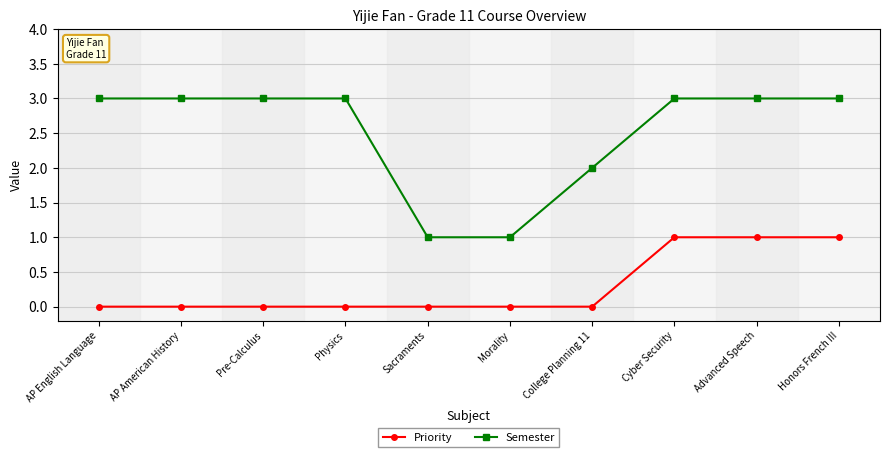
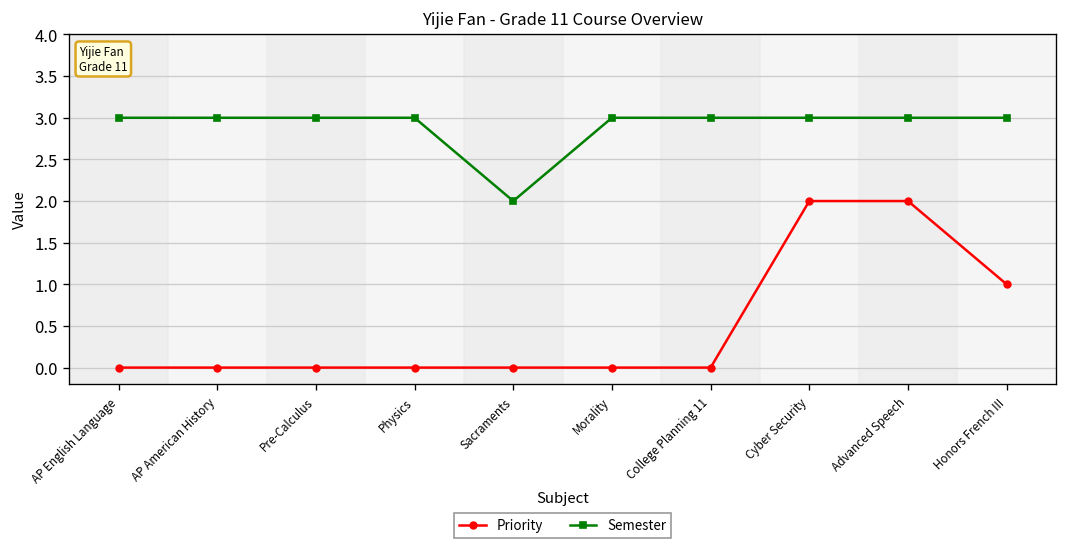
Semester, Sacraments: 1 -> 2
Semester, Morality: 1 -> 3
Semester, College Planning 11: 2 -> 3
Priority, Cyber Security: 1 -> 2
Priority, Advanced Speech: 1 -> 2
